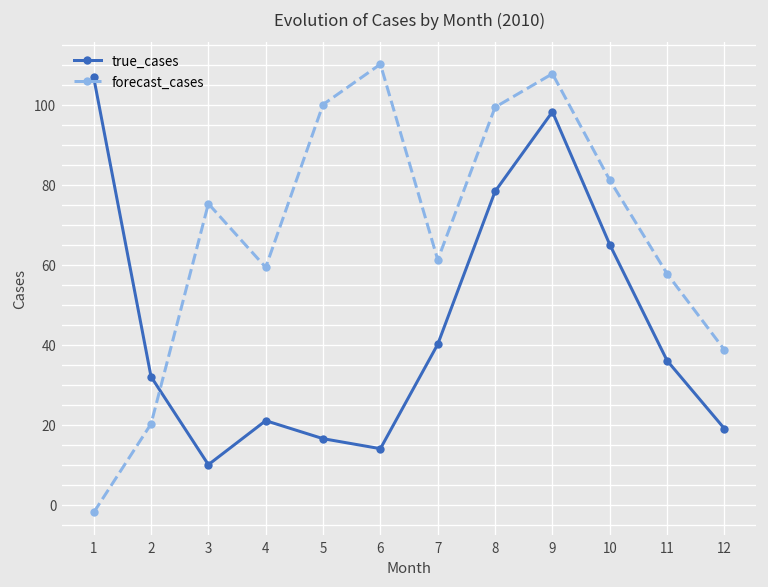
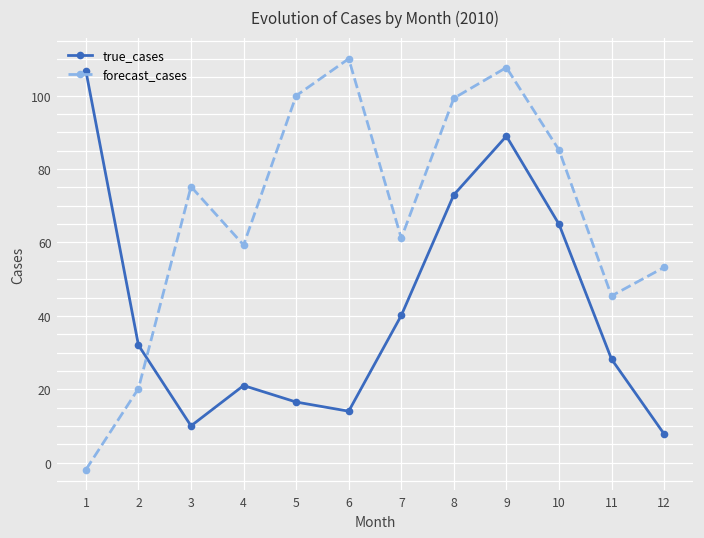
true_cases, 8: 78 -> 73
true_cases, 9: 98 -> 89
forecast_cases, 10: 81 -> 85
true_cases, 11: 36 -> 28
forecast_cases, 11: 58 -> 45
true_cases, 12: 19 -> 8
forecast_cases, 12: 39 -> 53
